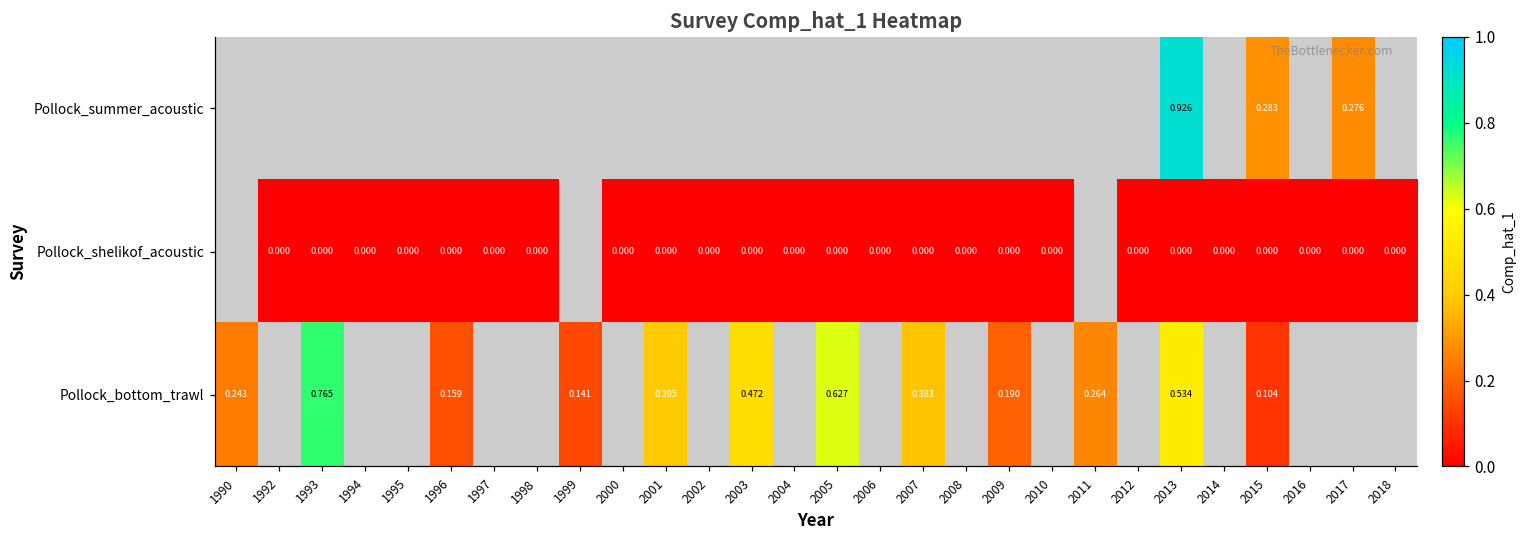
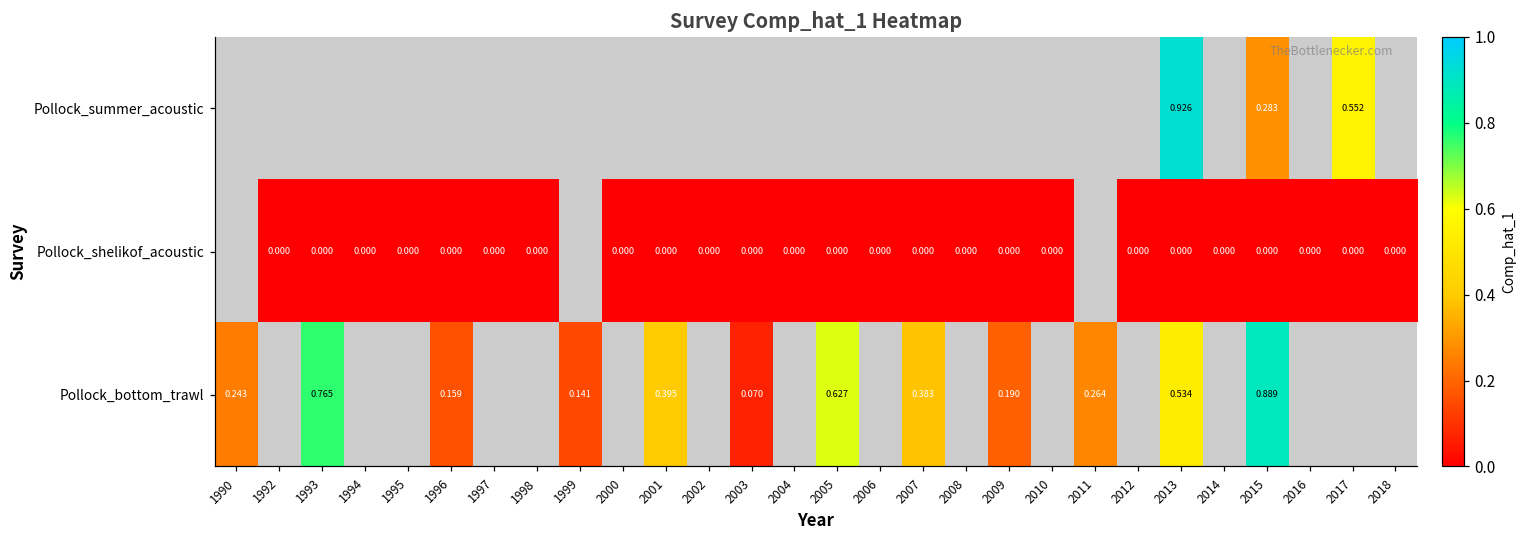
Pollock_summer_acoustic, 2017: 0.276 -> 0.552
Pollock_bottom_trawl, 2003: 0.472 -> 0.070
Pollock_bottom_trawl, 2015: 0.104 -> 0.889
